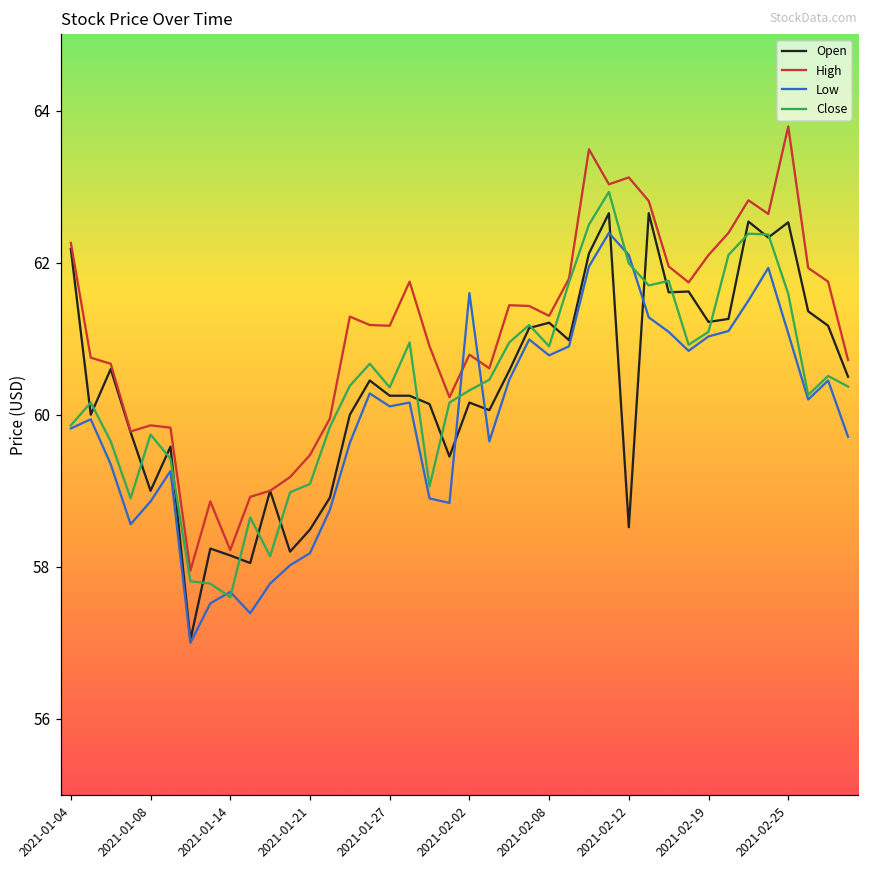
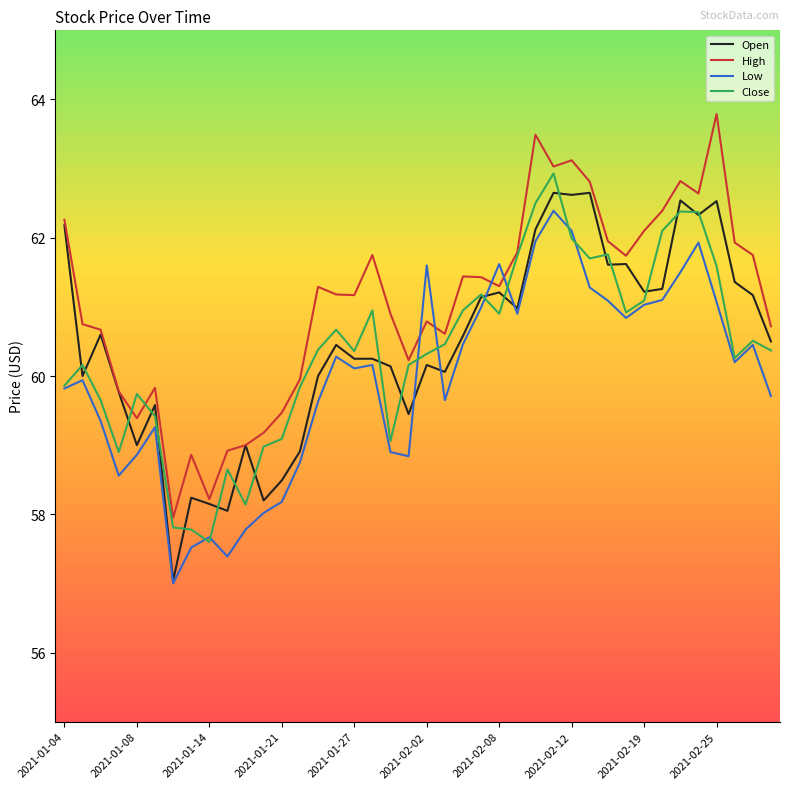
High, 2021-01-08: 59.9 -> 59.4
Low, 2021-02-08: 60.8 -> 61.6
Open, 2021-02-12: 58.5 -> 62.6
